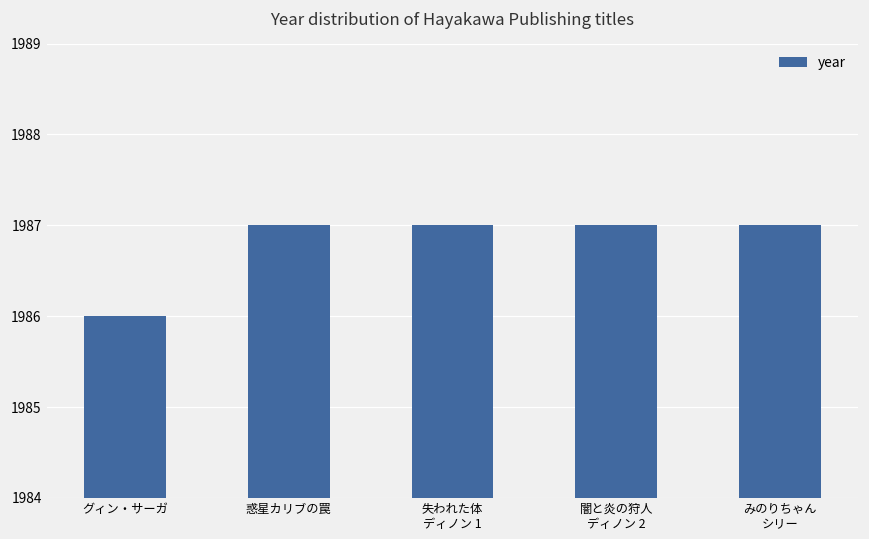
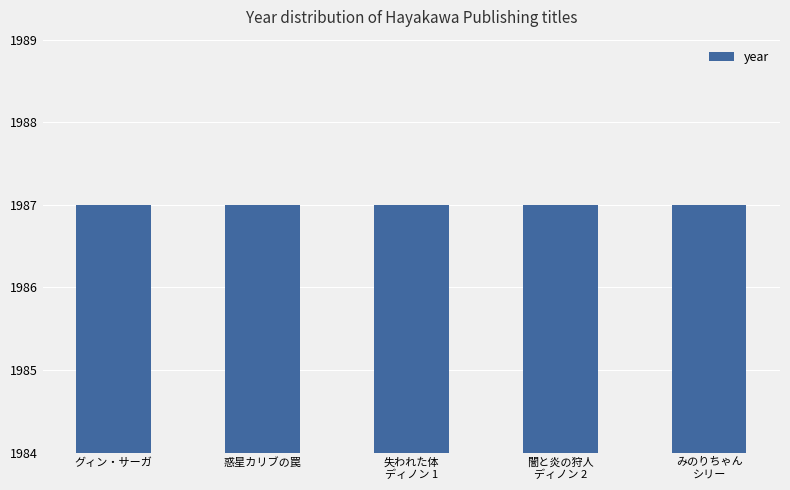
グィン・サーガ: 1986 -> 1987
